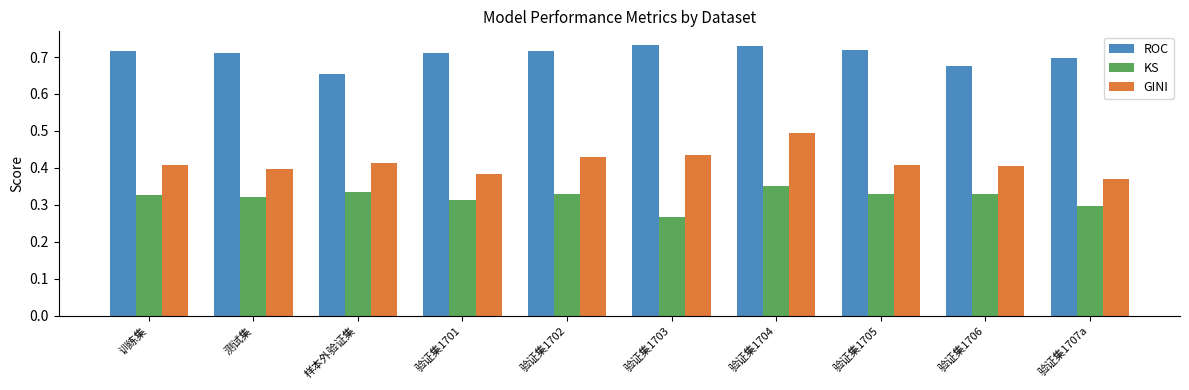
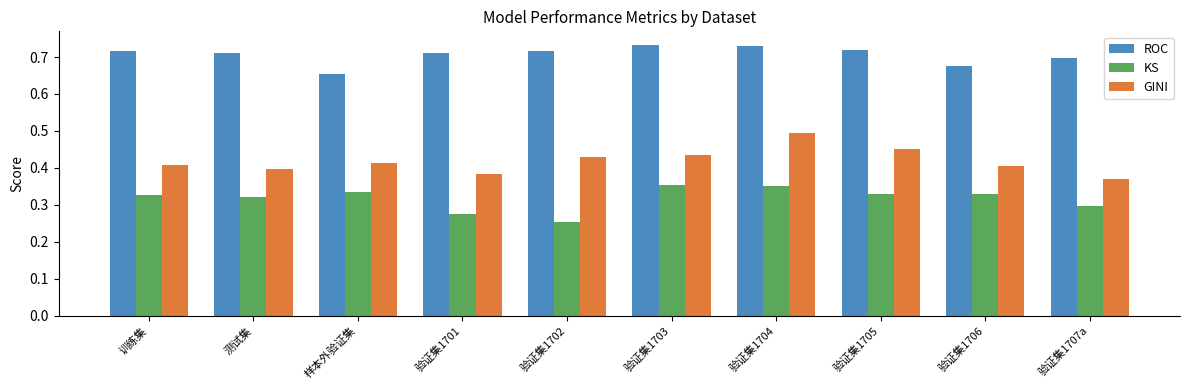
KS, 验证集1701: 0.31 -> 0.27
KS, 验证集1702: 0.33 -> 0.25
KS, 验证集1703: 0.27 -> 0.35
GINI, 验证集1705: 0.41 -> 0.45
